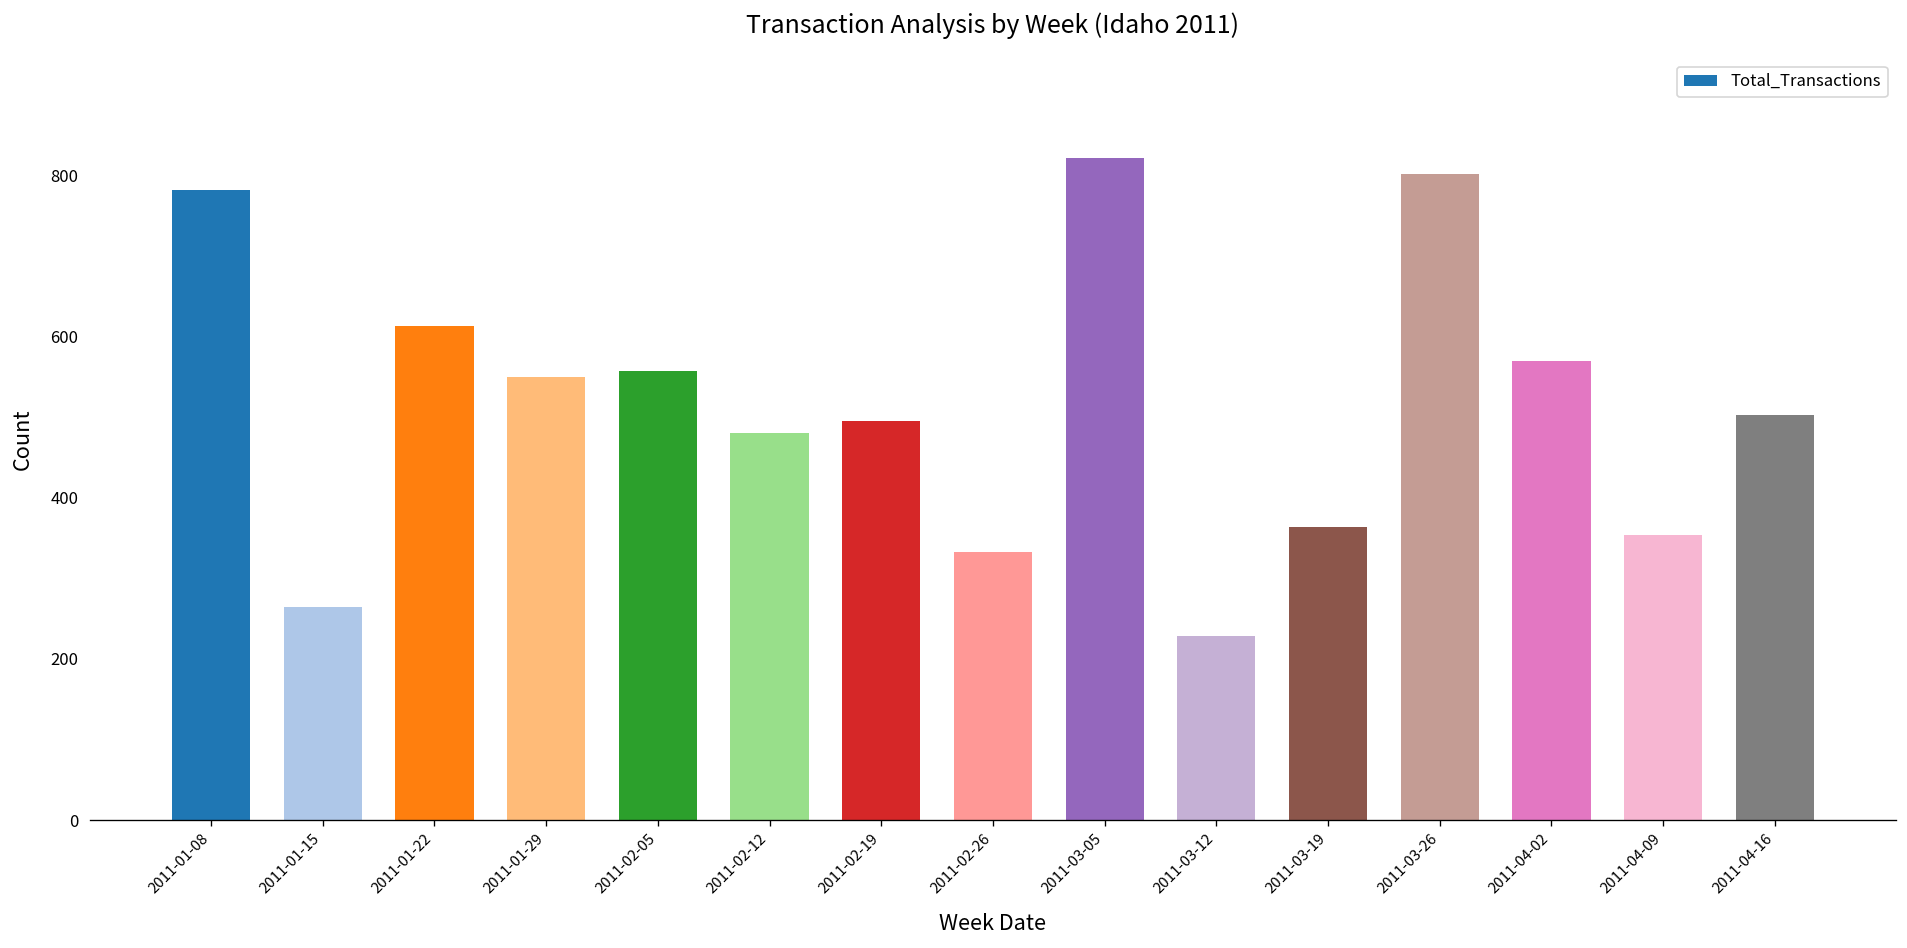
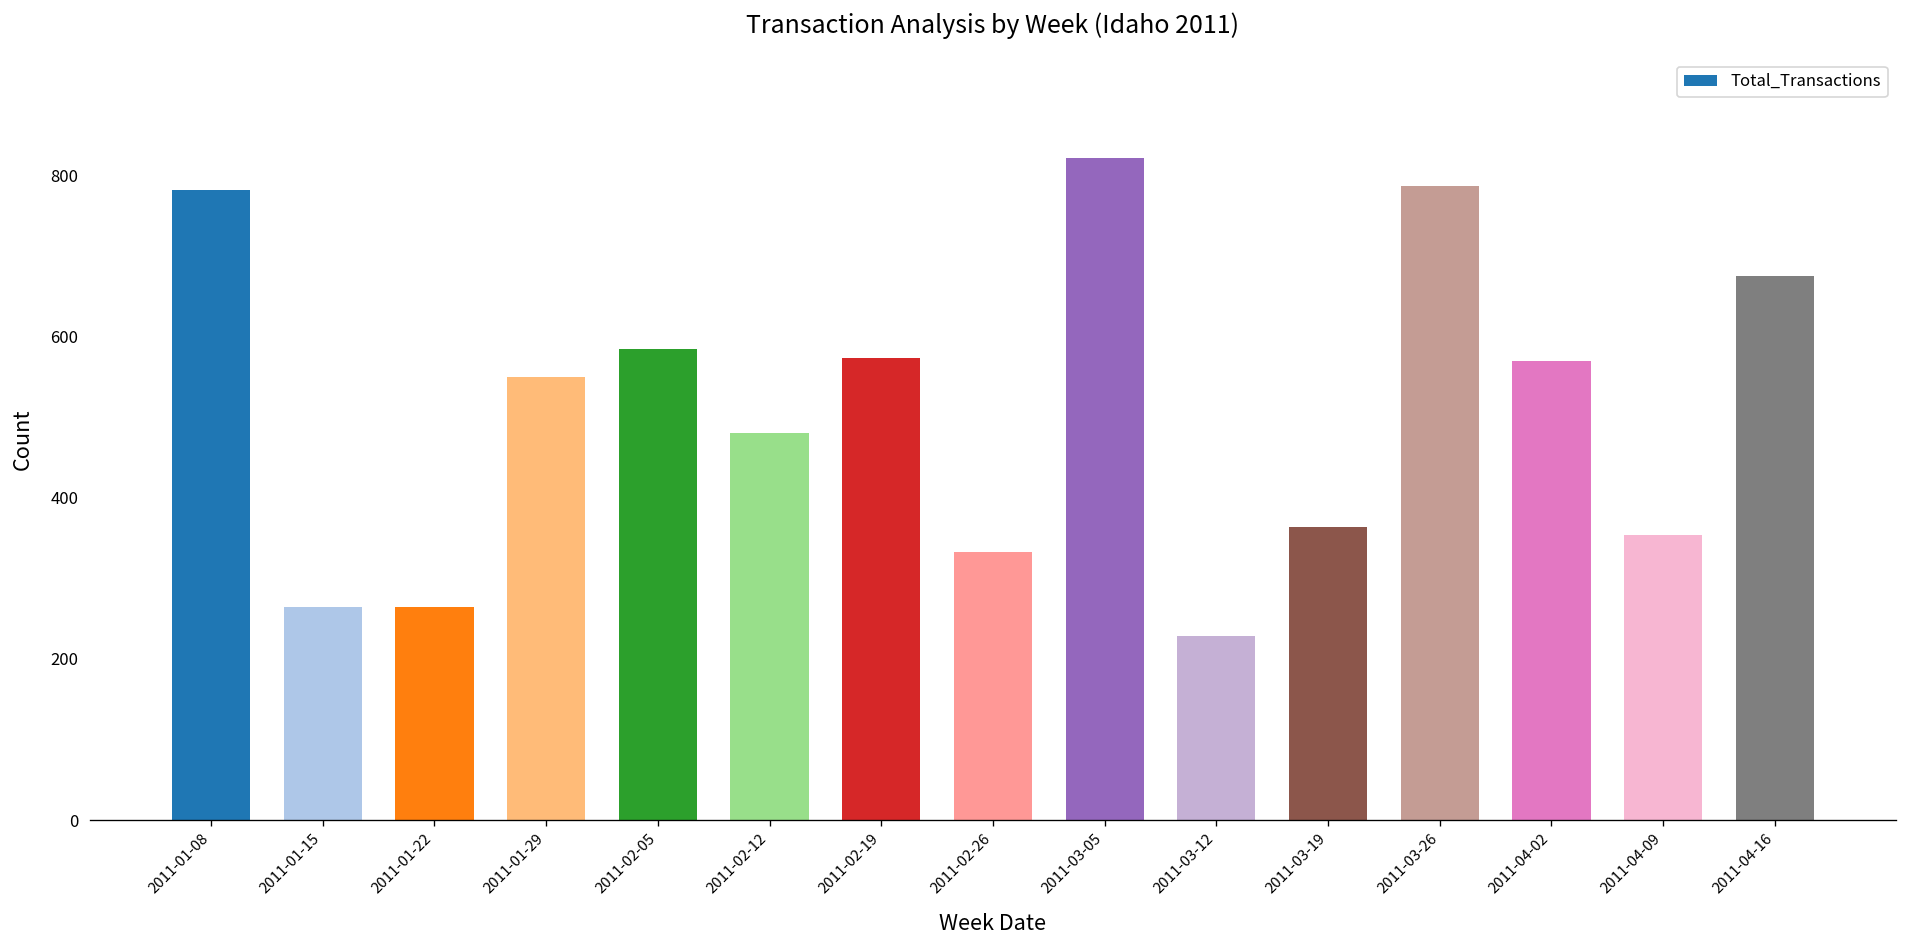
2011-01-22: 610 -> 260
2011-02-05: 560 -> 580
2011-02-19: 500 -> 570
2011-03-26: 800 -> 790
2011-04-16: 500 -> 680
